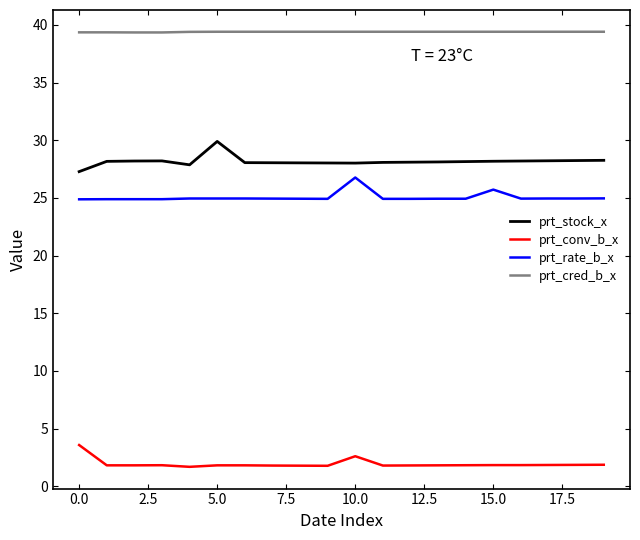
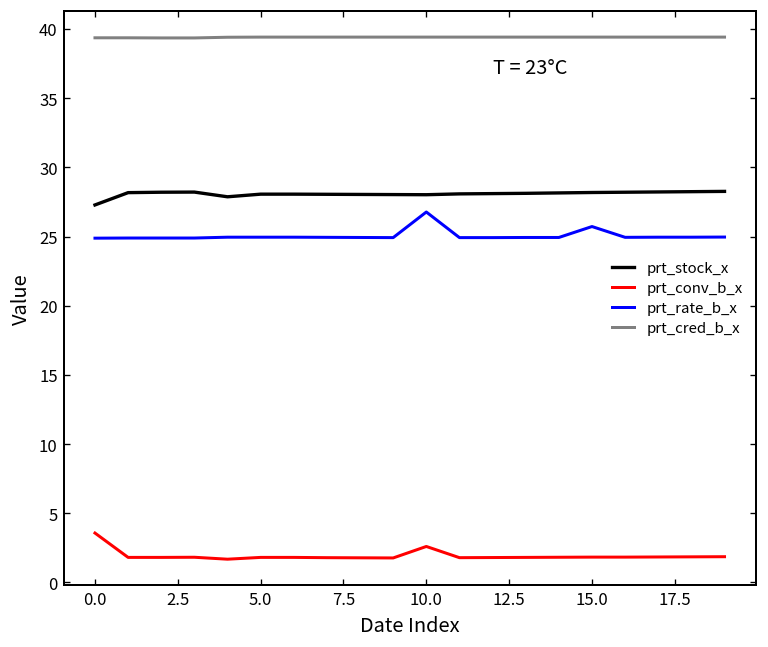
prt_stock_x, 5.0: 29.9 -> 28.1
